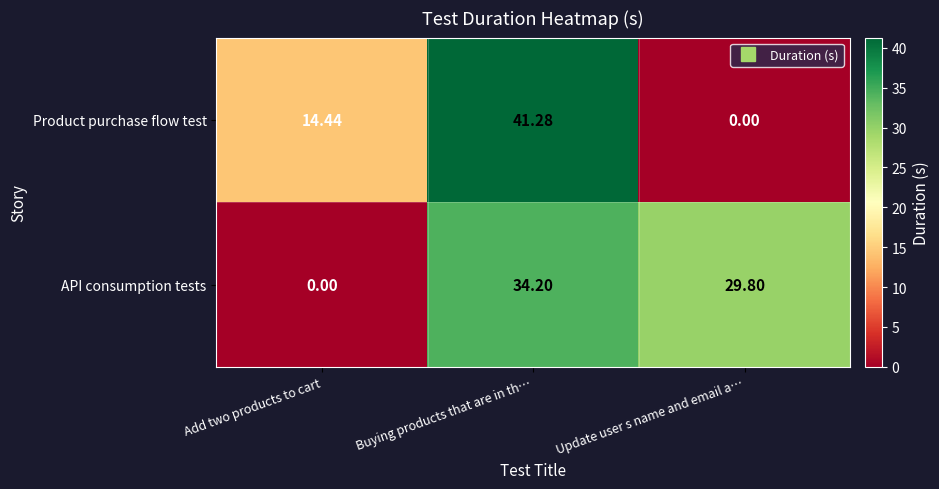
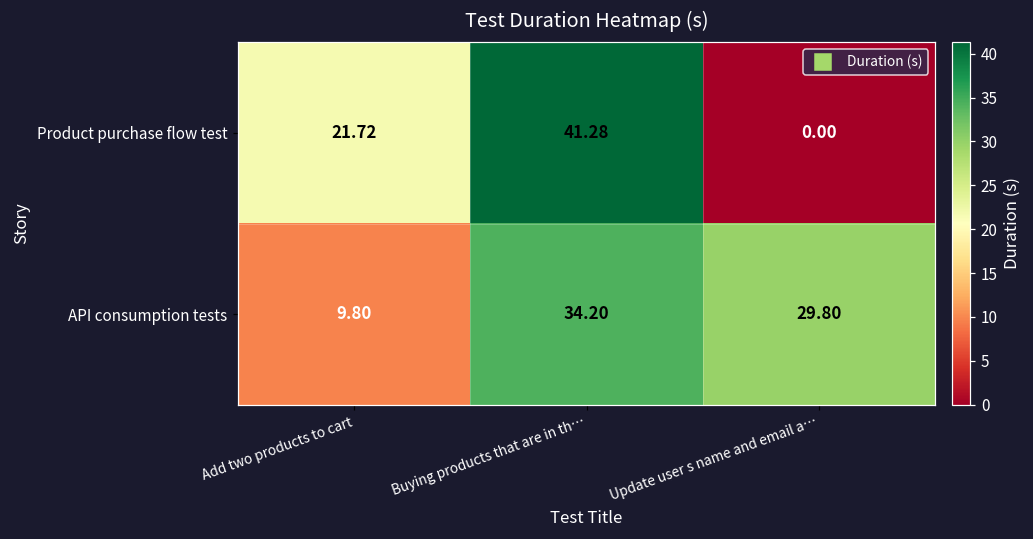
Product purchase flow test, Add two products to cart: 14.44 -> 21.72
API consumption tests, Add two products to cart: 0.00 -> 9.80
